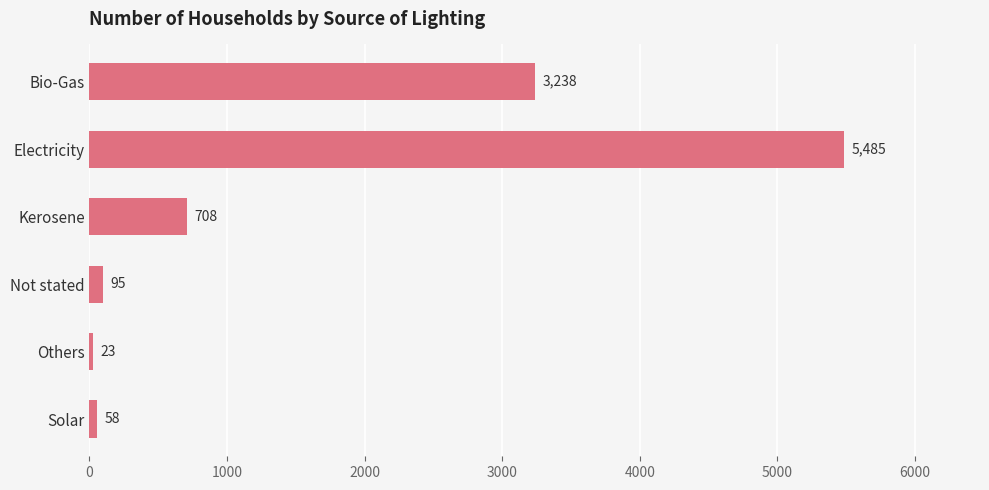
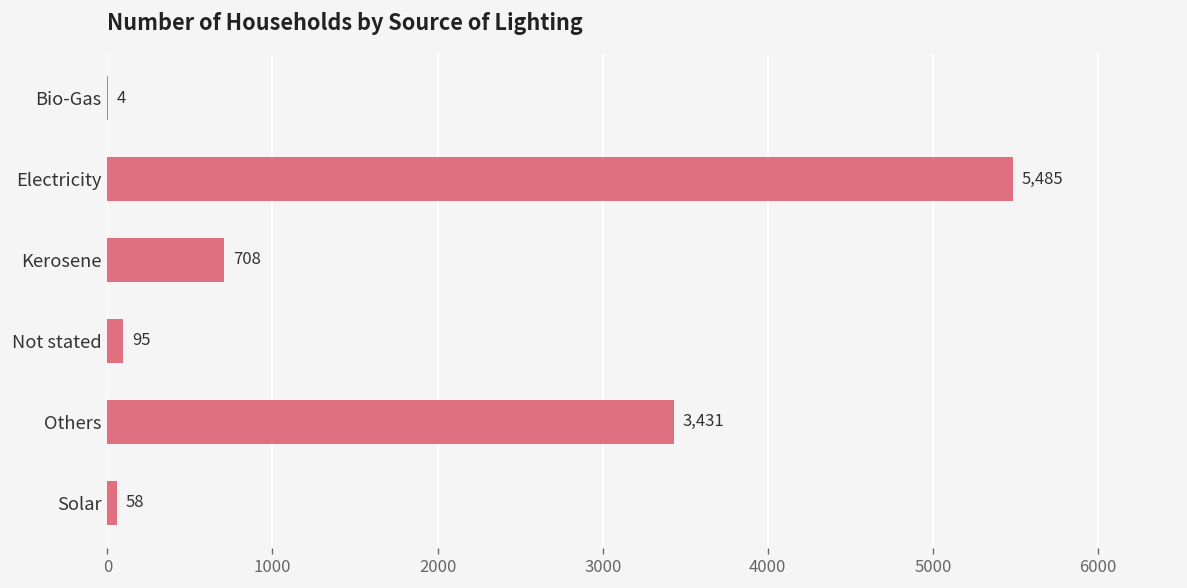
Bio-Gas: 3,238 -> 4
Others: 23 -> 3,431
